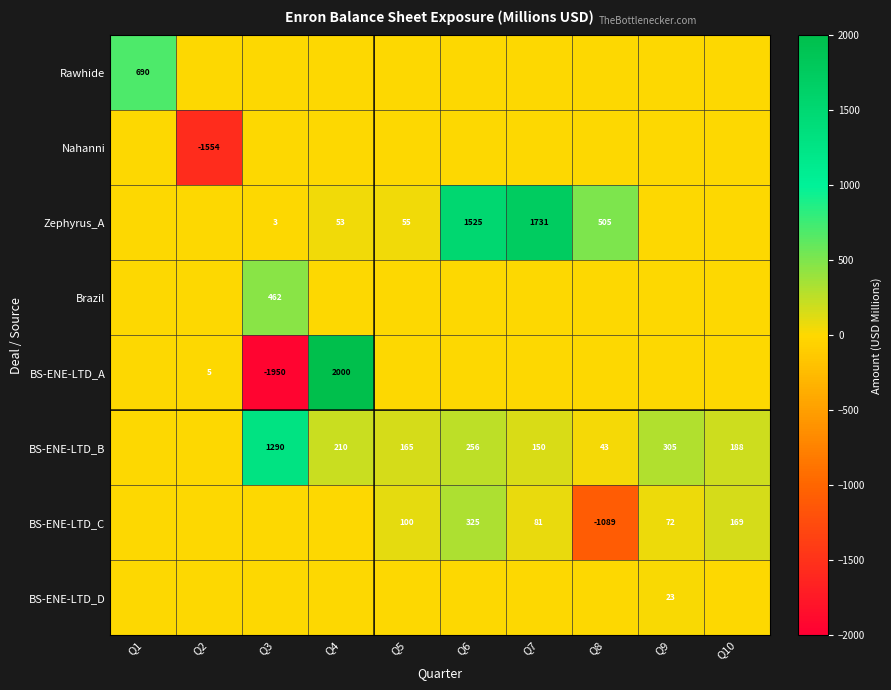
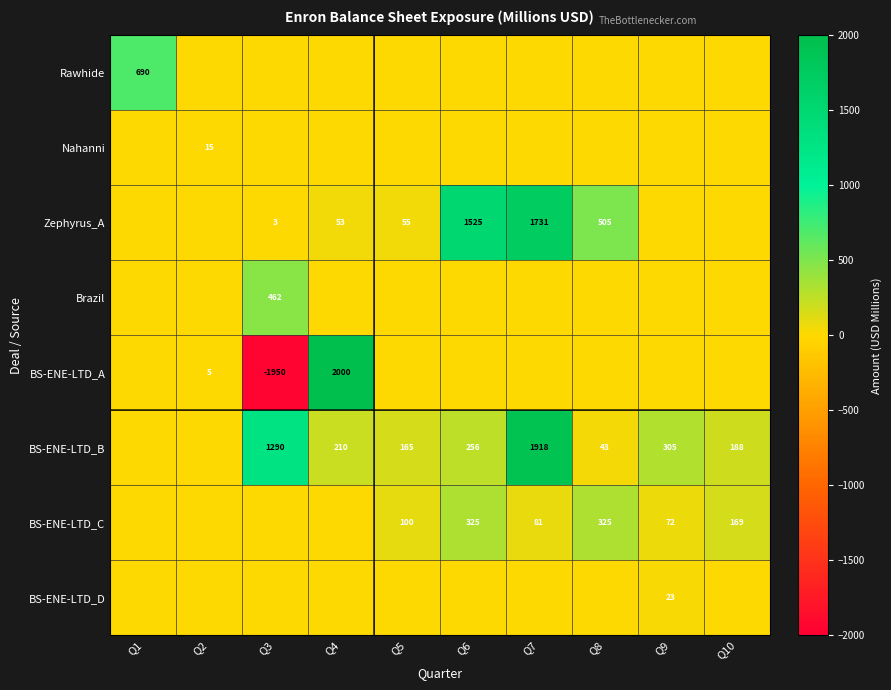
Nahanni, Q2: -1554 -> 15
BS-ENE-LTD_B, Q7: 150 -> 1918
BS-ENE-LTD_C, Q8: -1089 -> 325
